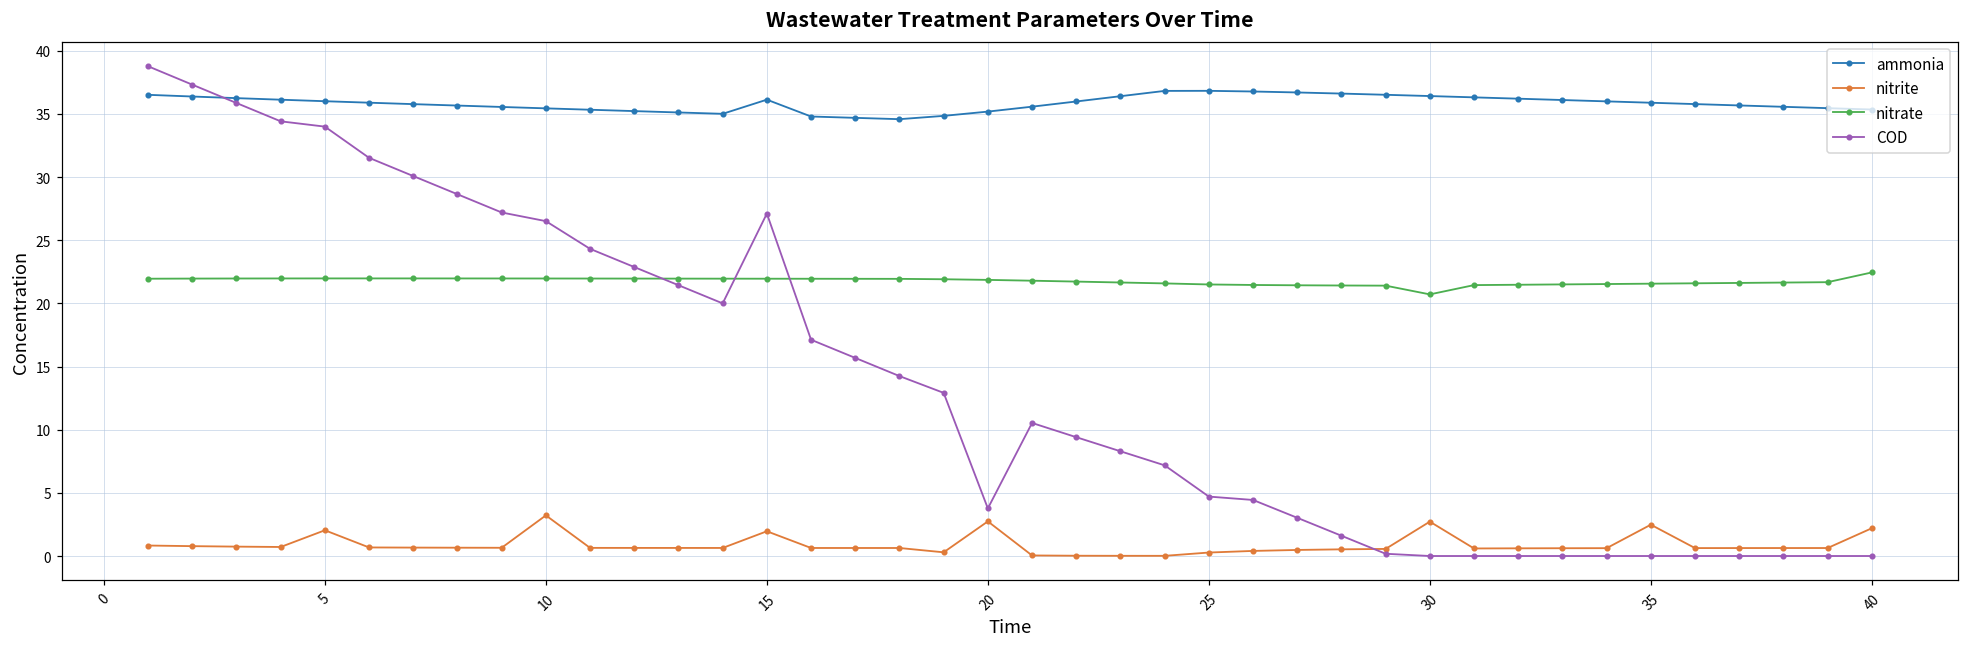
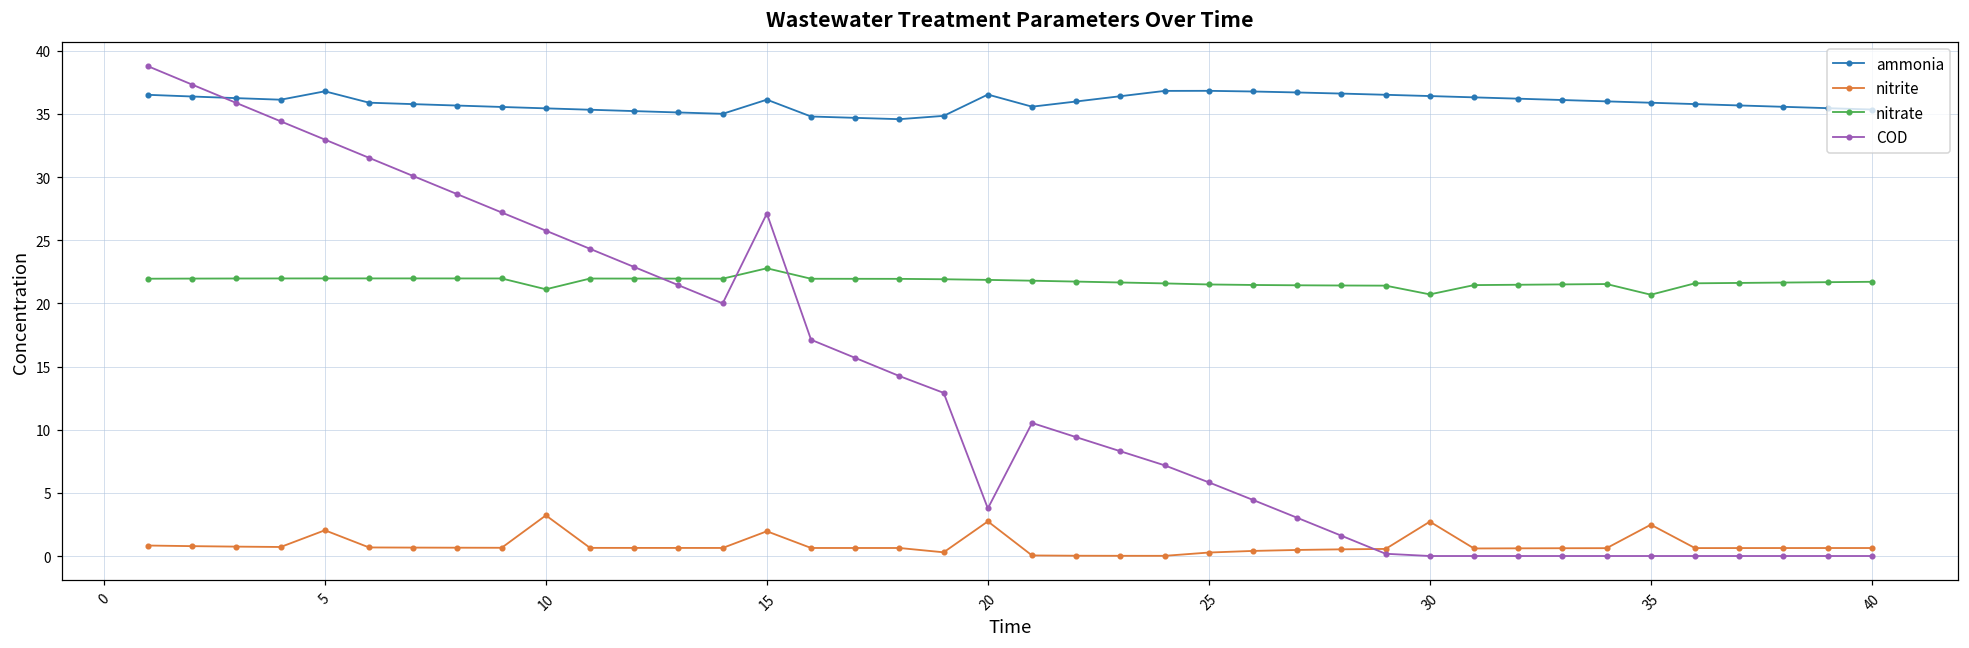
ammonia, 5: 36.0 -> 36.8
COD, 5: 34.0 -> 33.0
nitrate, 10: 22.0 -> 21.1
COD, 10: 26.5 -> 25.8
nitrate, 15: 22.0 -> 22.8
ammonia, 20: 35.2 -> 36.5
COD, 25: 4.7 -> 5.8
nitrate, 35: 21.6 -> 20.7
nitrite, 40: 2.2 -> 0.6
nitrate, 40: 22.5 -> 21.7
